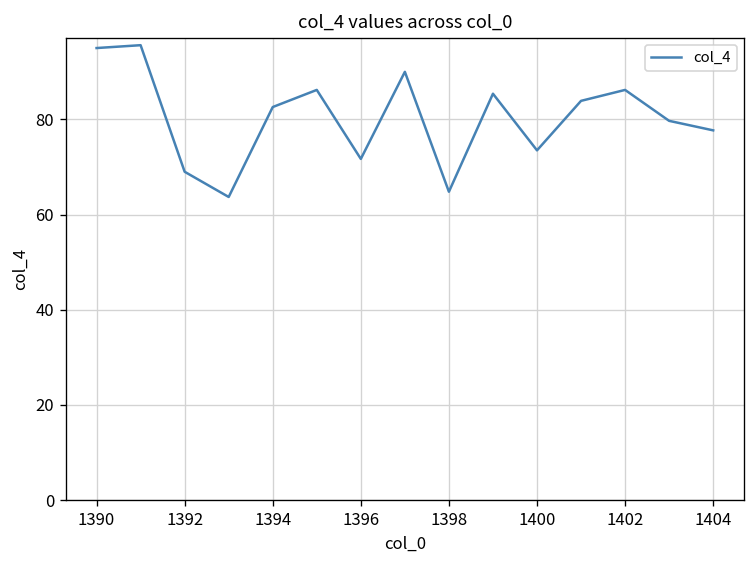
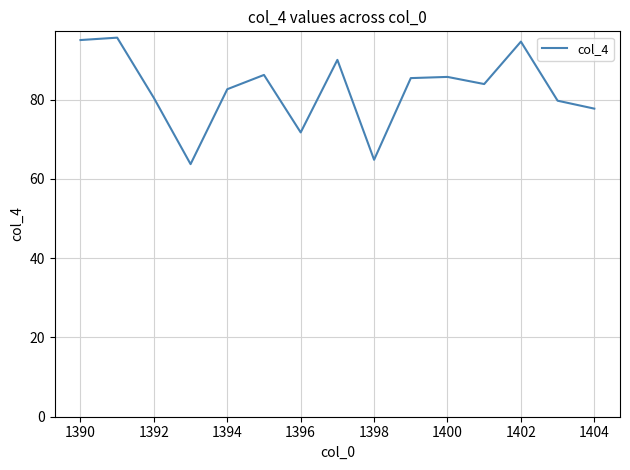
1392: 69 -> 80
1400: 74 -> 86
1402: 86 -> 95
